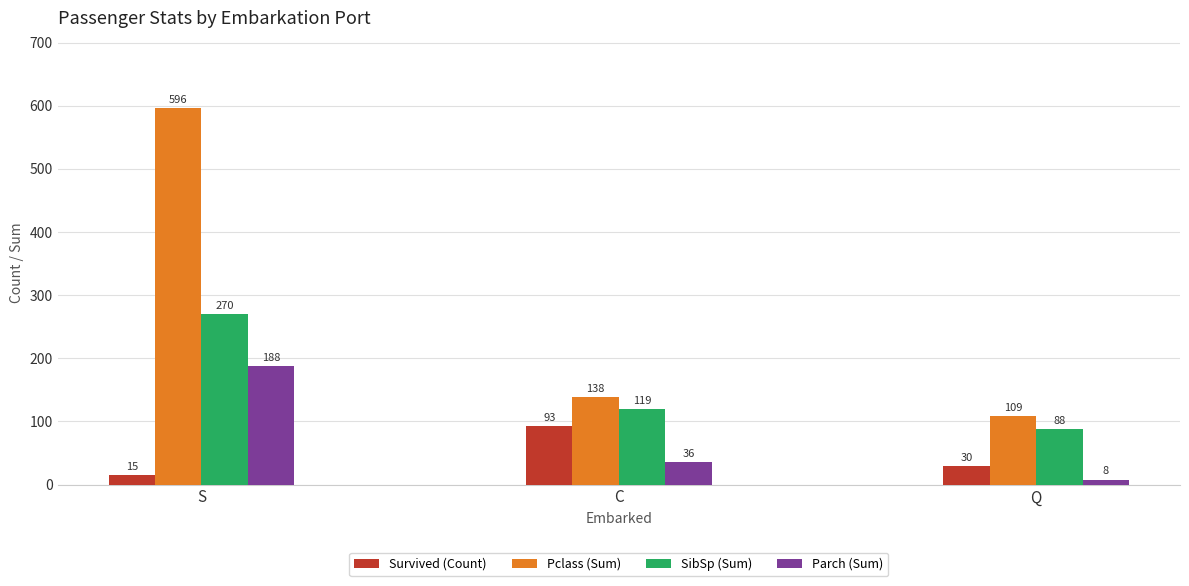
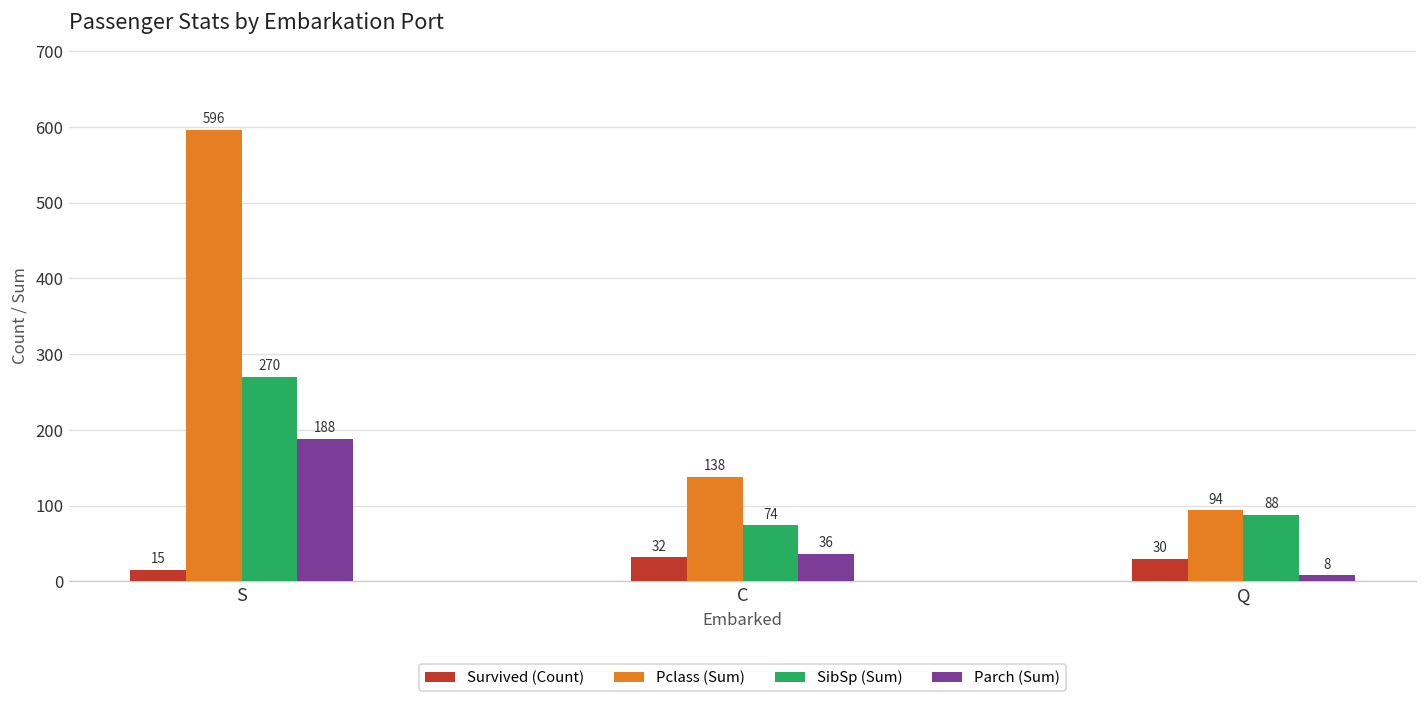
Survived (Count), C: 93 -> 32
SibSp (Sum), C: 119 -> 74
Pclass (Sum), Q: 109 -> 94
